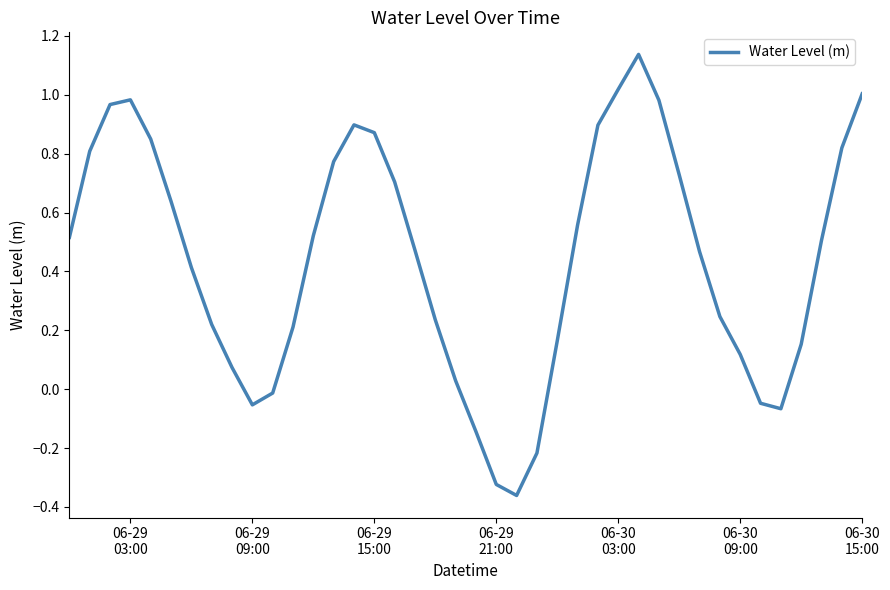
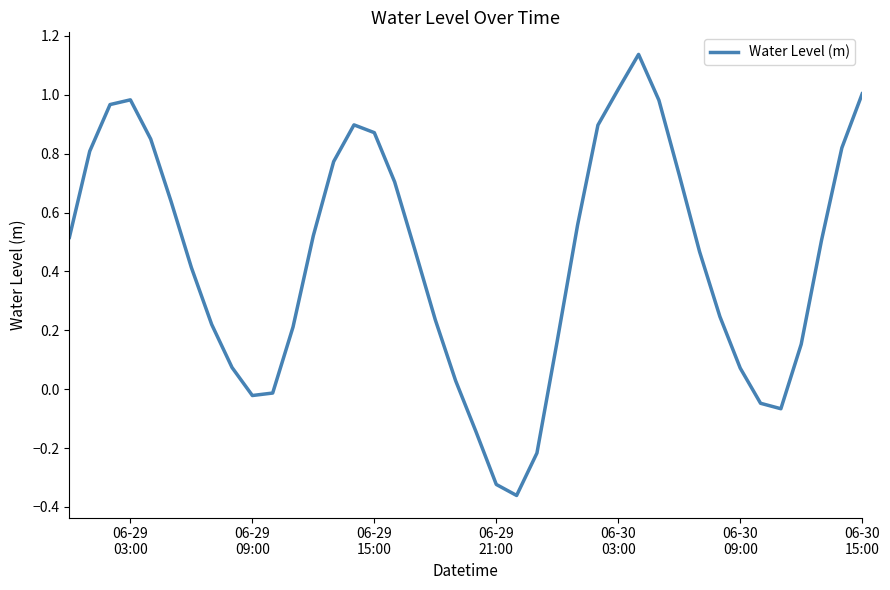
06-29 09:00: -0.05 -> -0.02
06-30 09:00: 0.12 -> 0.07
